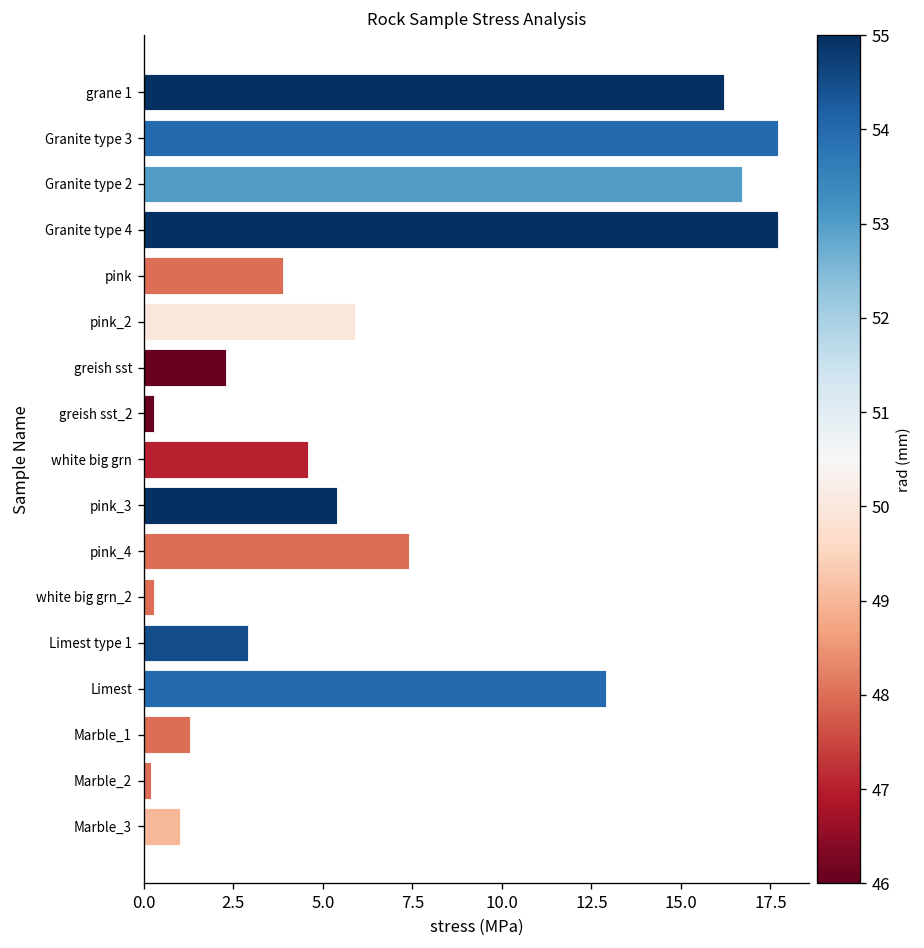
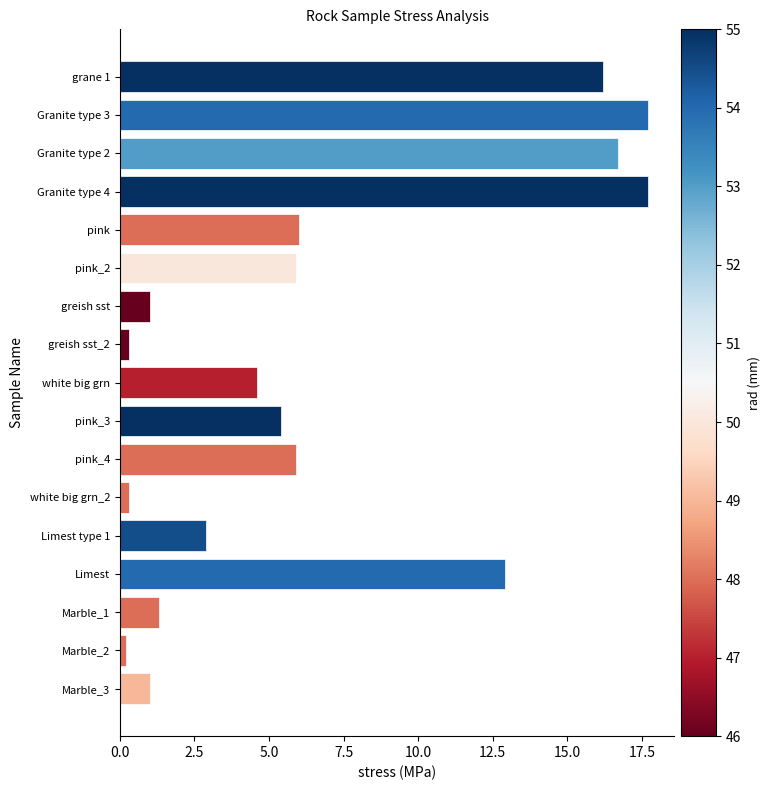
pink: 3.9 -> 6.0
greish sst: 2.3 -> 1.0
pink_4: 7.4 -> 5.9
